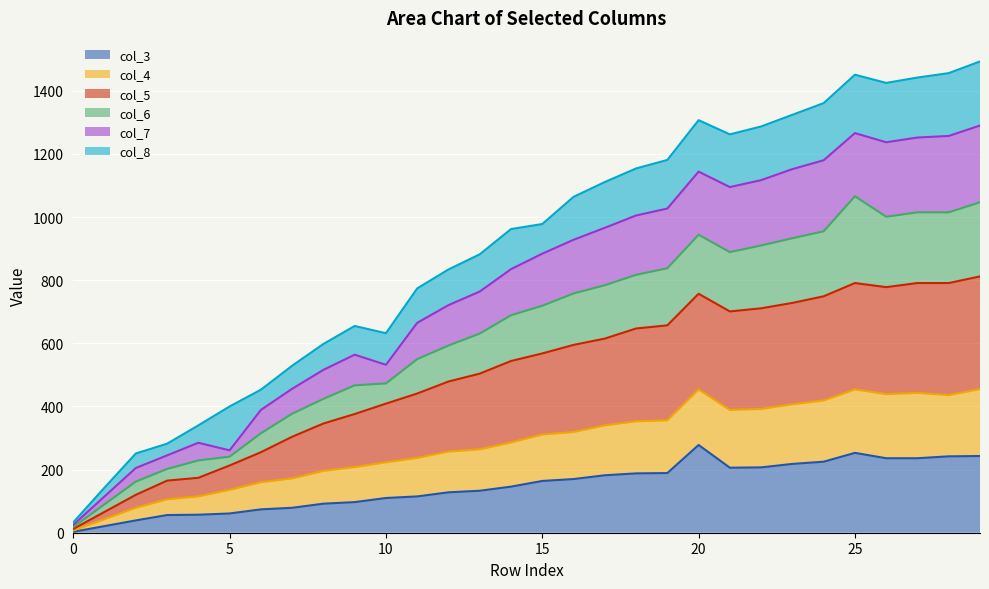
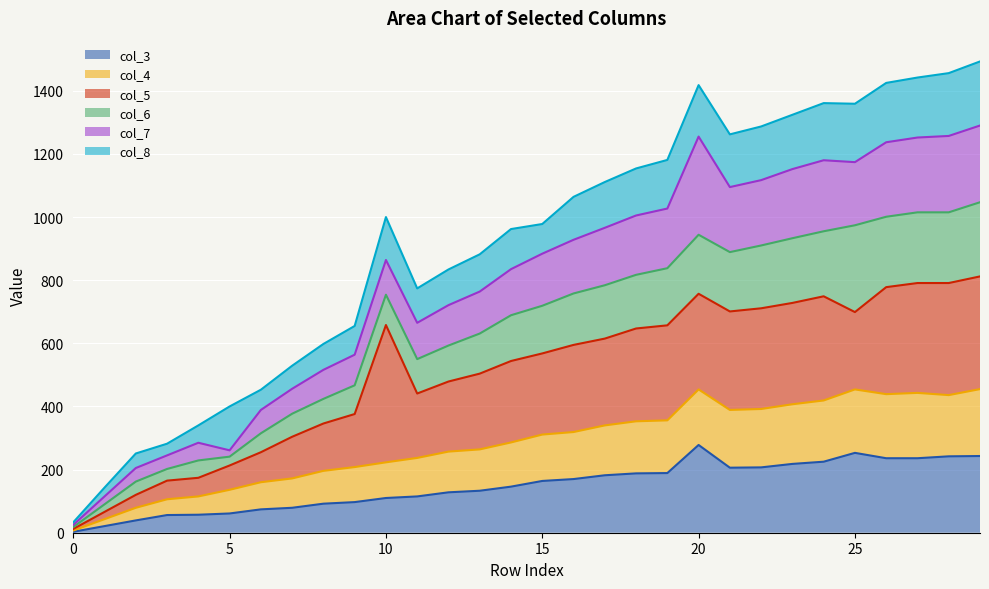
col_5, 10: 190 -> 440
col_6, 10: 60 -> 100
col_7, 10: 60 -> 110
col_8, 10: 100 -> 140
col_7, 20: 200 -> 310
col_5, 25: 340 -> 250
